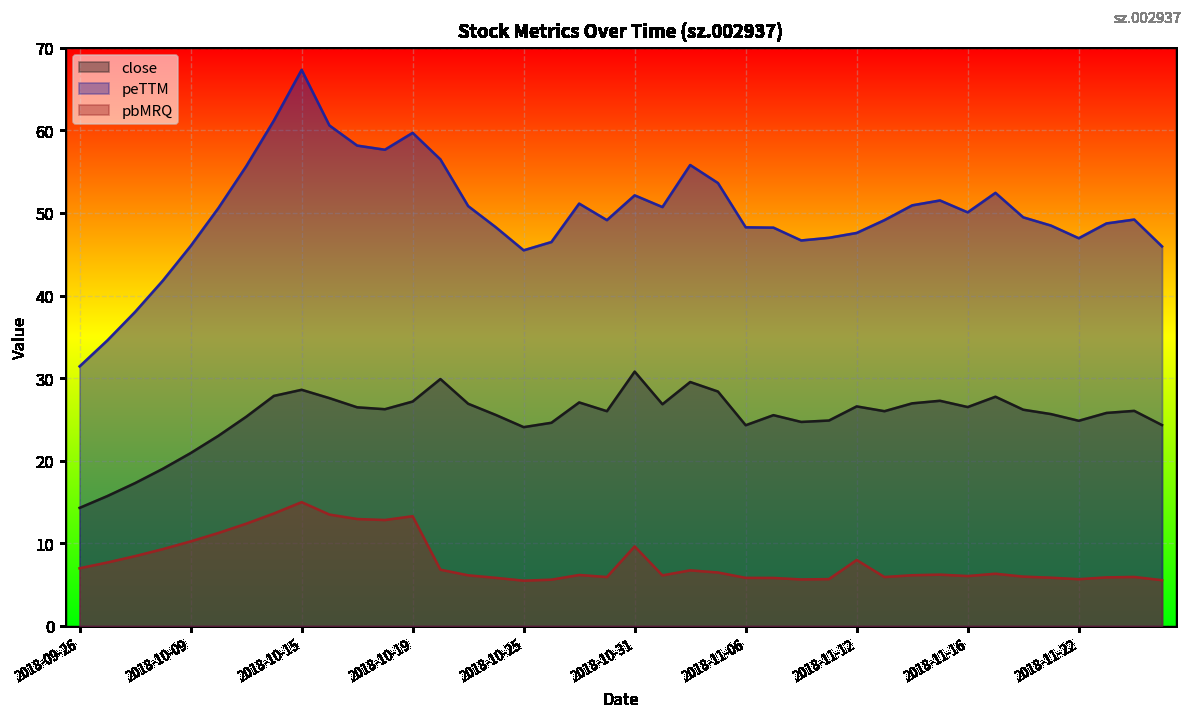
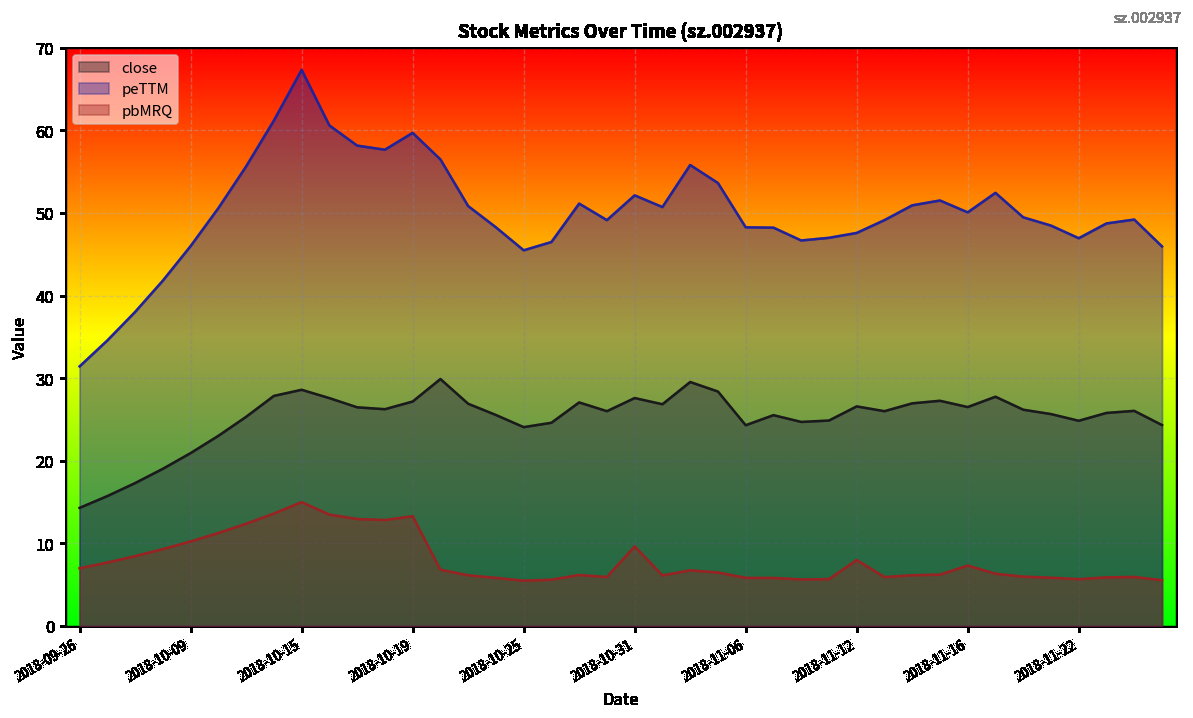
close, 2018-10-31: 31 -> 28
pbMRQ, 2018-11-16: 6 -> 7
